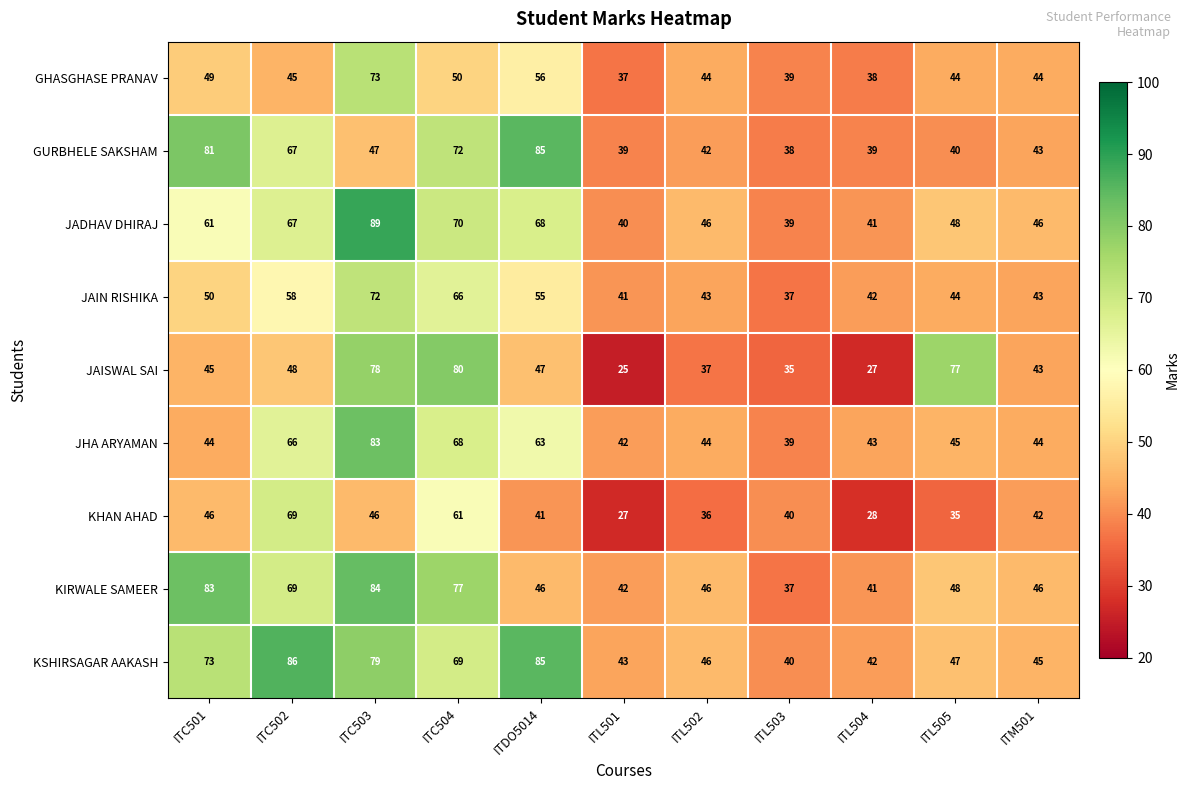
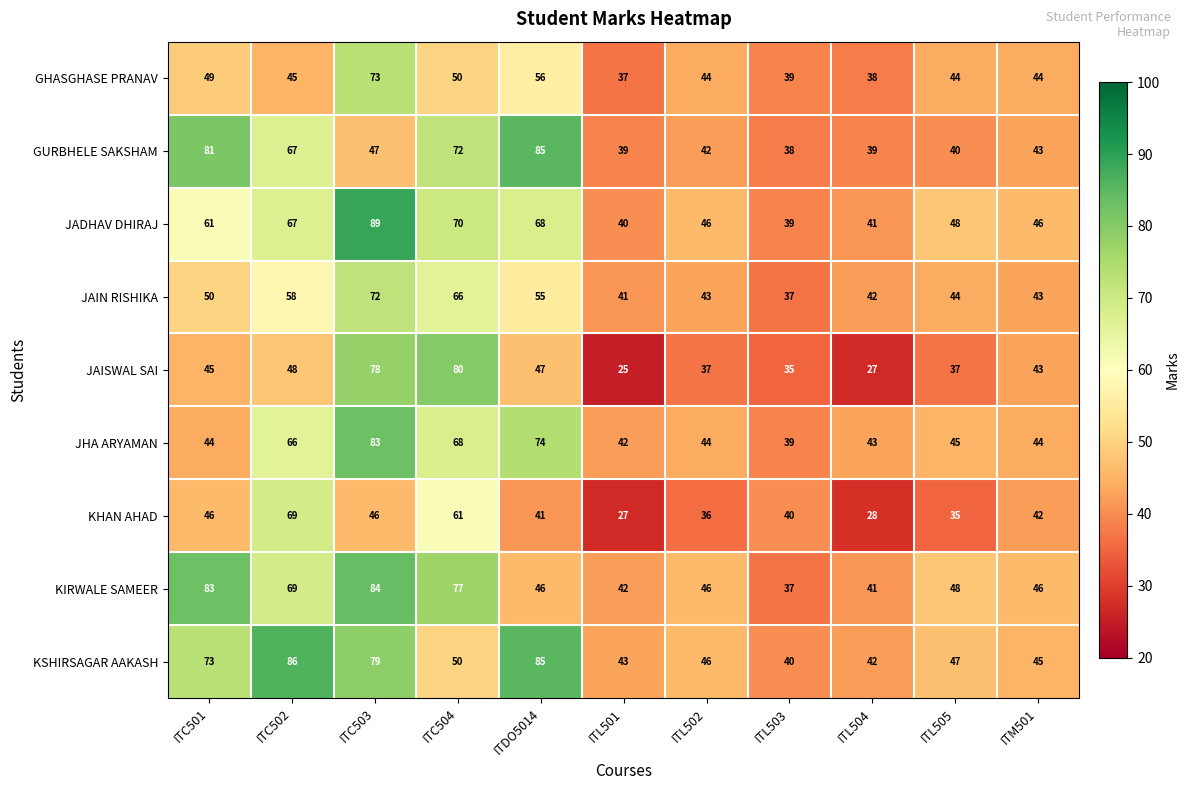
JAISWAL SAI, ITL505: 77 -> 37
JHA ARYAMAN, ITDO5014: 63 -> 74
KSHIRSAGAR AAKASH, ITC504: 69 -> 50
